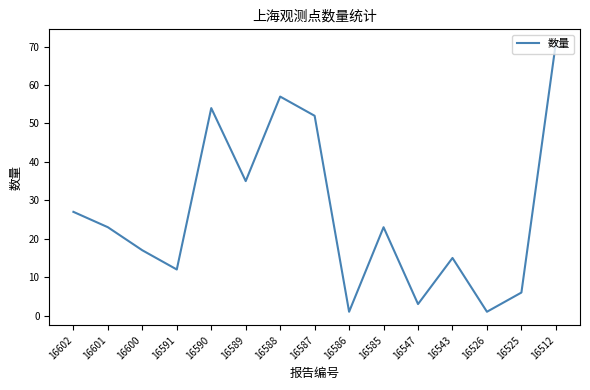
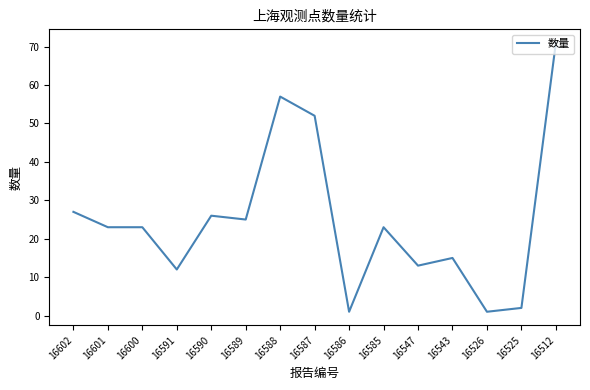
16600: 17 -> 23
16590: 54 -> 26
16589: 35 -> 25
16547: 3 -> 13
16525: 6 -> 2
